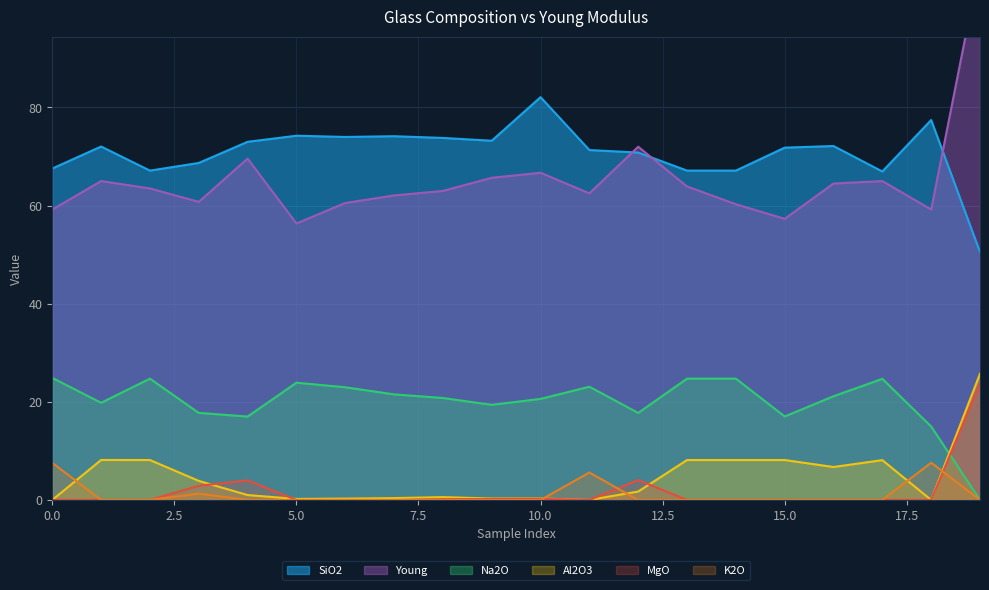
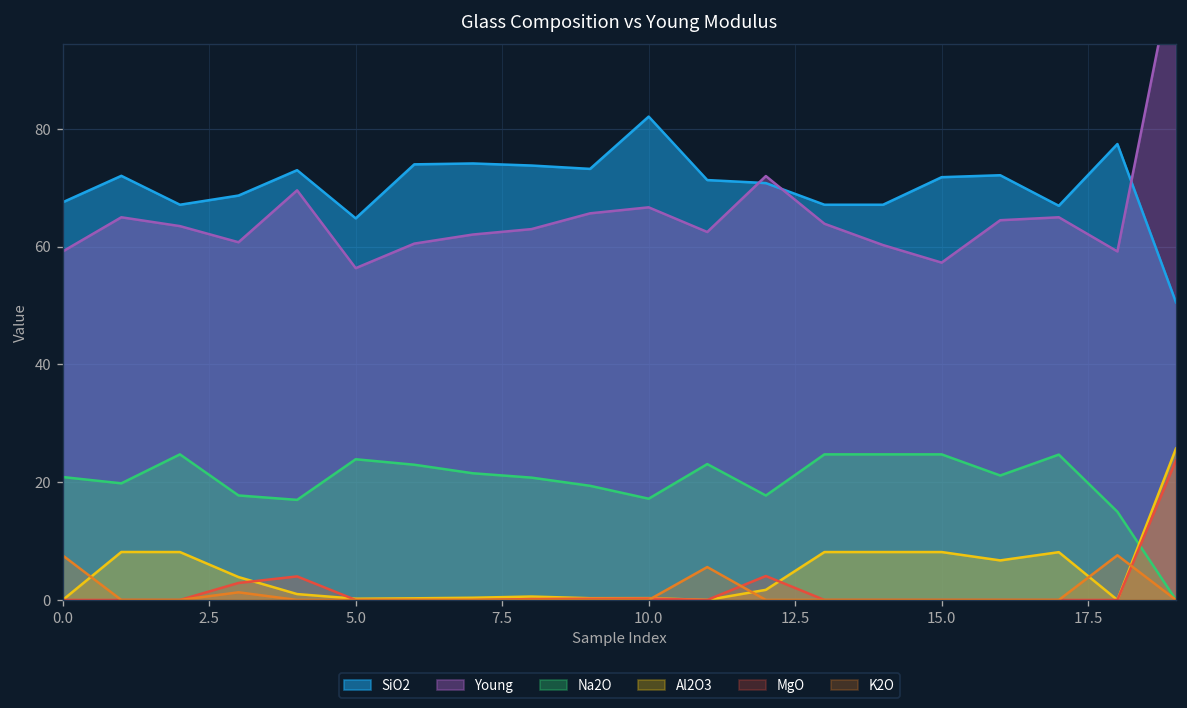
Na2O, 0.0: 25 -> 21
SiO2, 5.0: 74 -> 65
Na2O, 10.0: 21 -> 17
Na2O, 15.0: 17 -> 25
